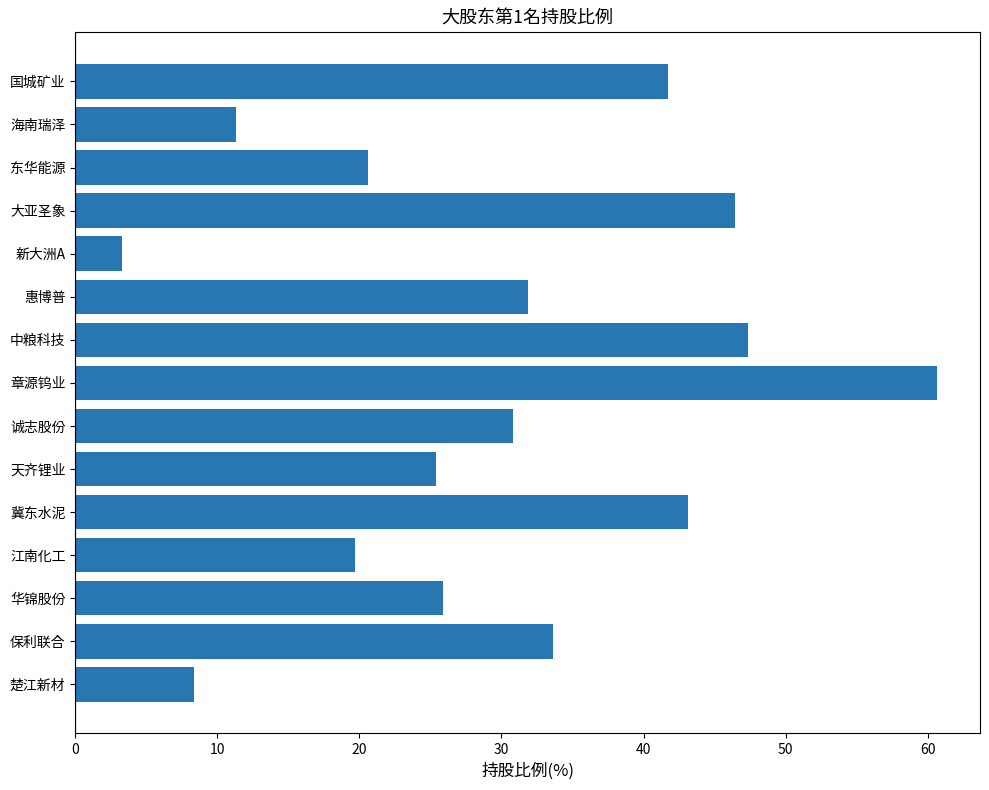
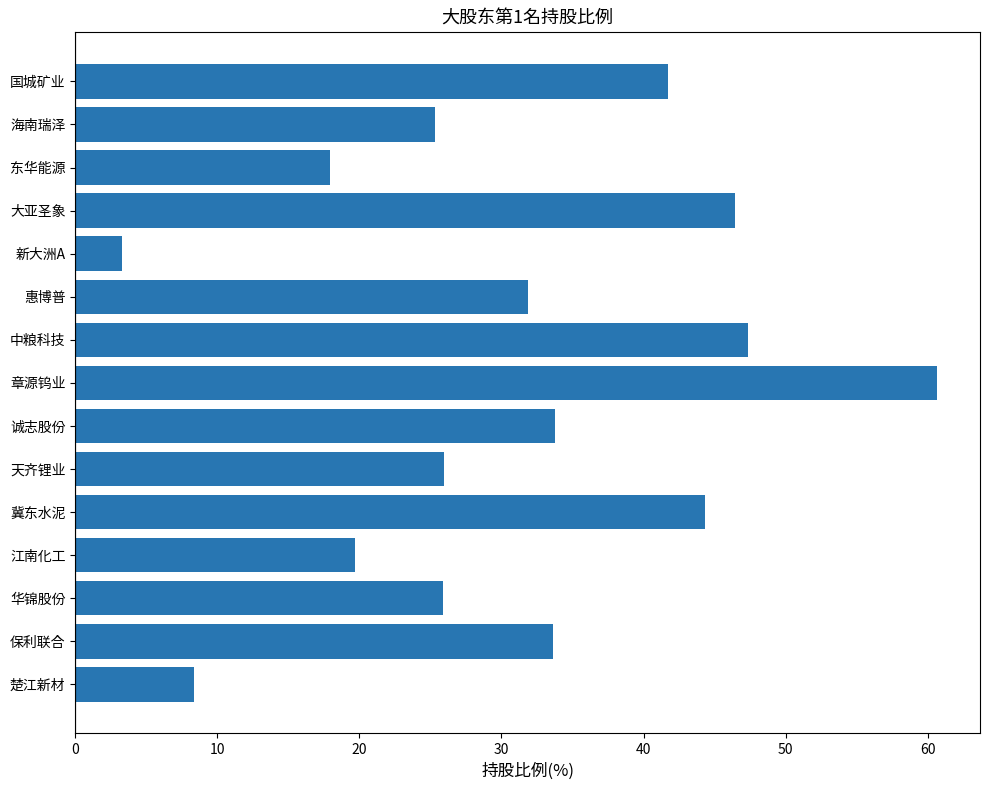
海南瑞泽: 11.3 -> 25.3
东华能源: 20.6 -> 18.0
诚志股份: 30.8 -> 33.8
天齐锂业: 25.4 -> 26.0
冀东水泥: 43.1 -> 44.3
